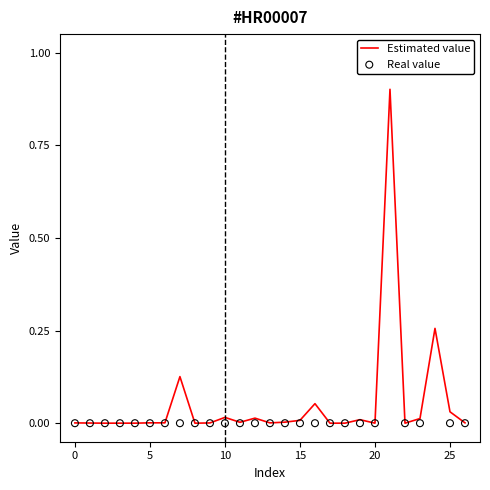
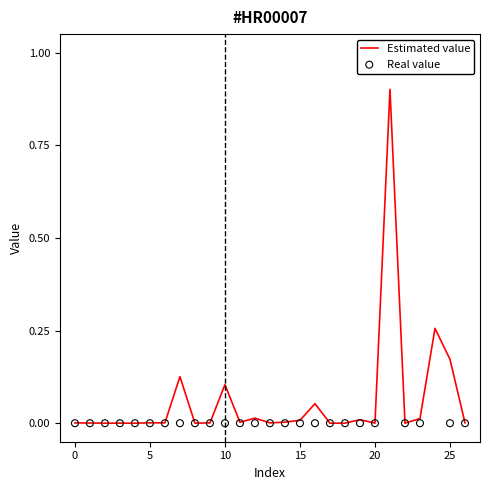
Estimated value, 10: 0.02 -> 0.10
Estimated value, 25: 0.03 -> 0.17
